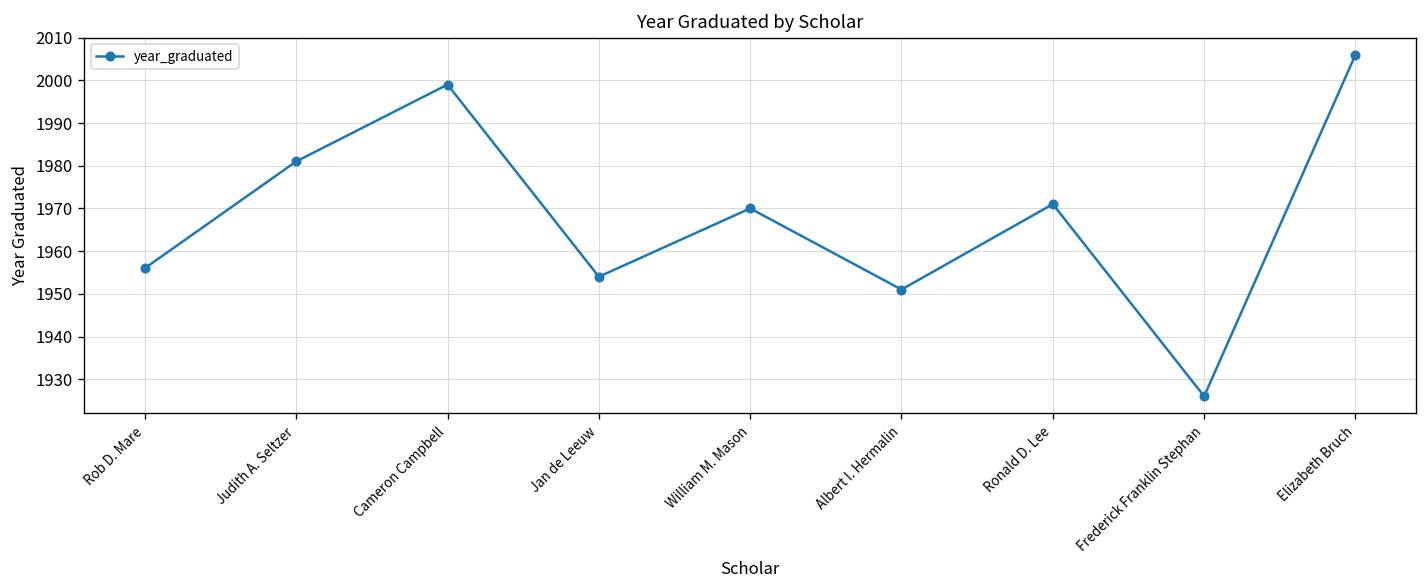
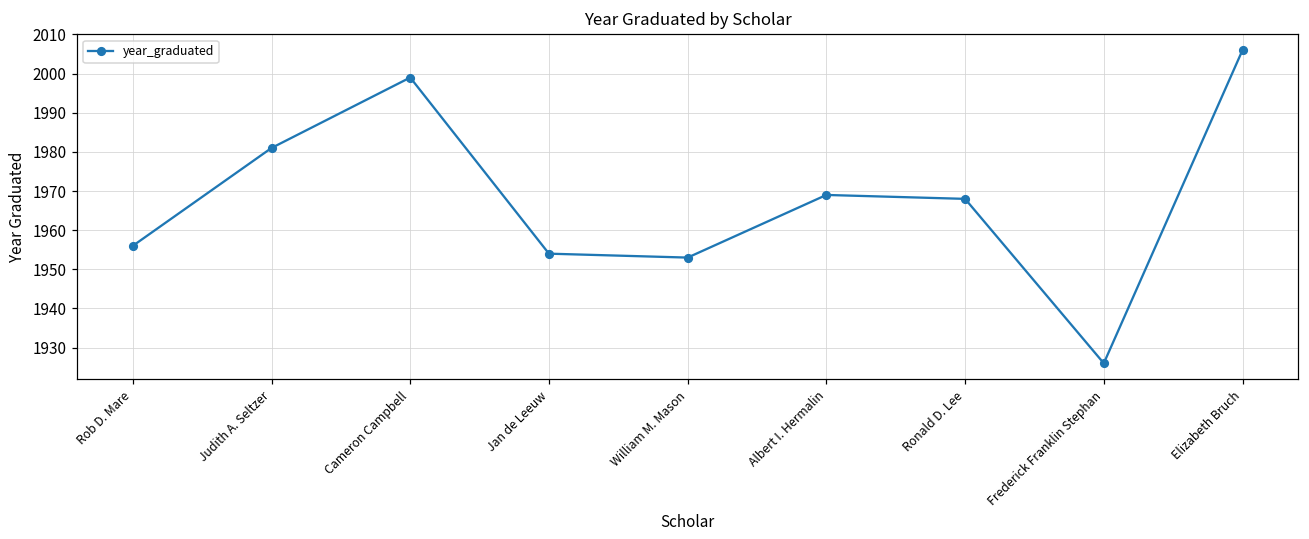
William M. Mason: 1970 -> 1953
Albert I. Hermalin: 1951 -> 1969
Ronald D. Lee: 1971 -> 1968
